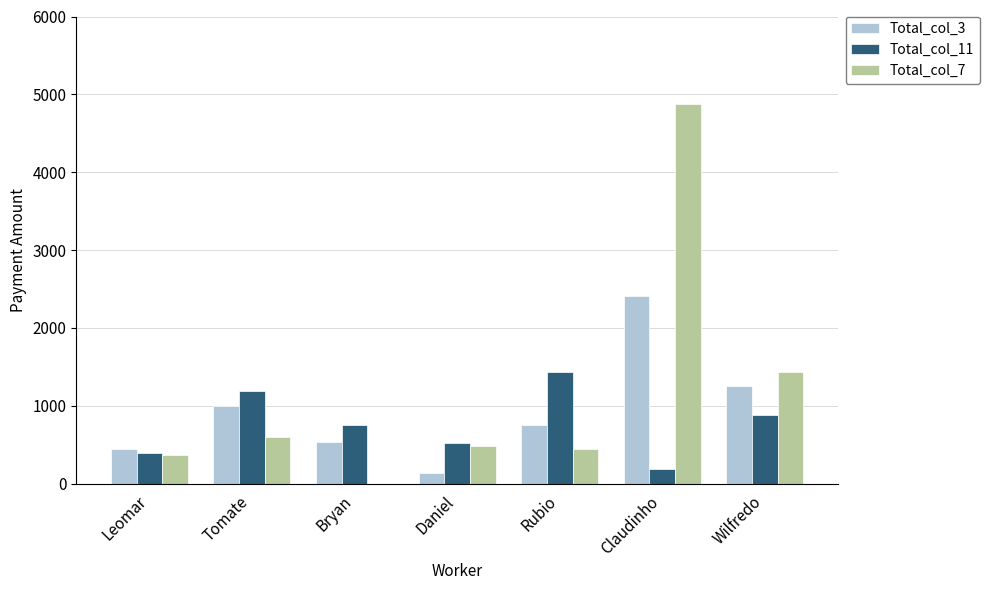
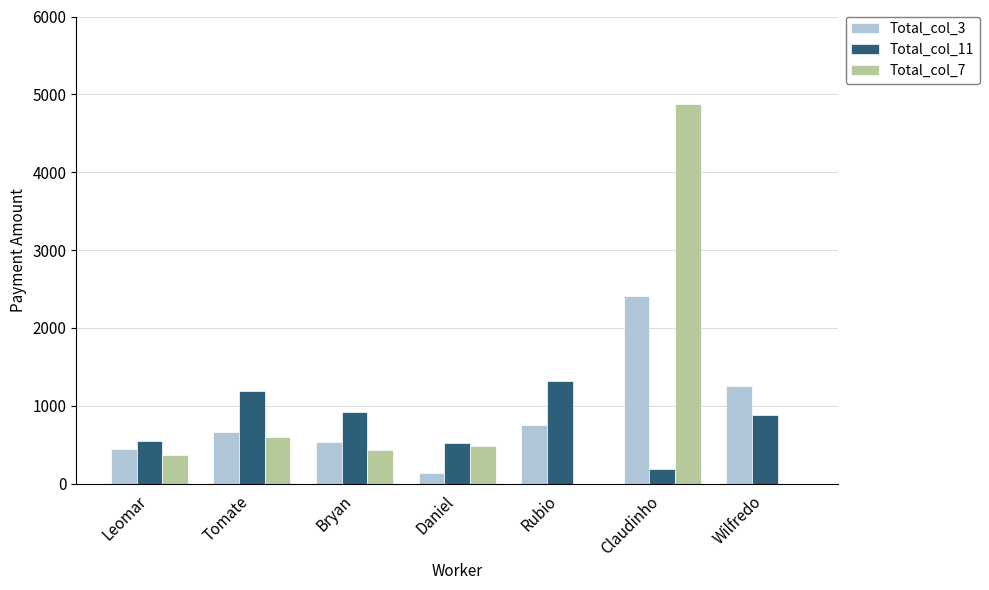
Total_col_11, Leomar: 400 -> 600
Total_col_3, Tomate: 1000 -> 700
Total_col_11, Bryan: 800 -> 900
Total_col_7, Bryan: 0 -> 400
Total_col_11, Rubio: 1400 -> 1300
Total_col_7, Rubio: 400 -> 0
Total_col_7, Wilfredo: 1400 -> 0
